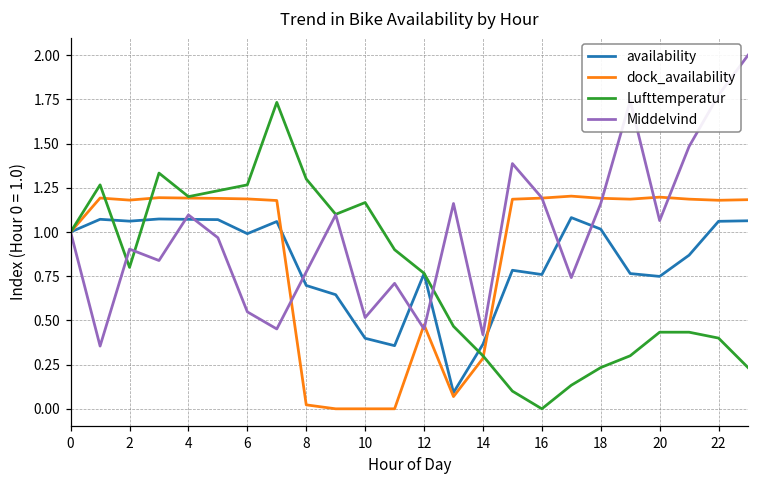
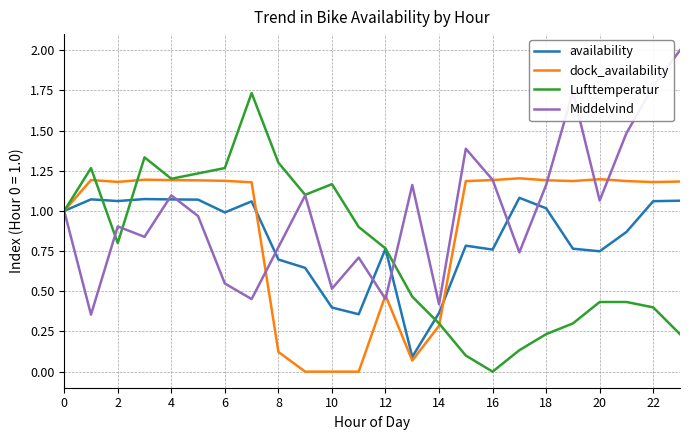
dock_availability, 8: 0.02 -> 0.12
